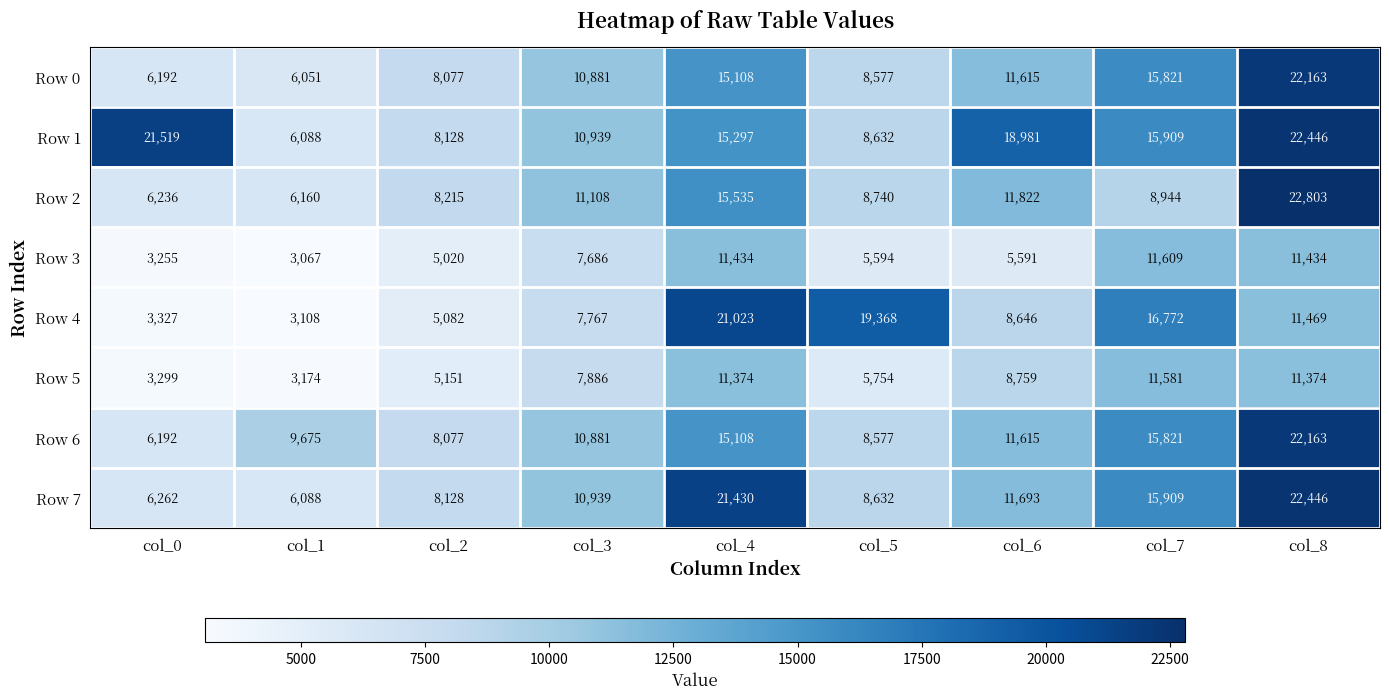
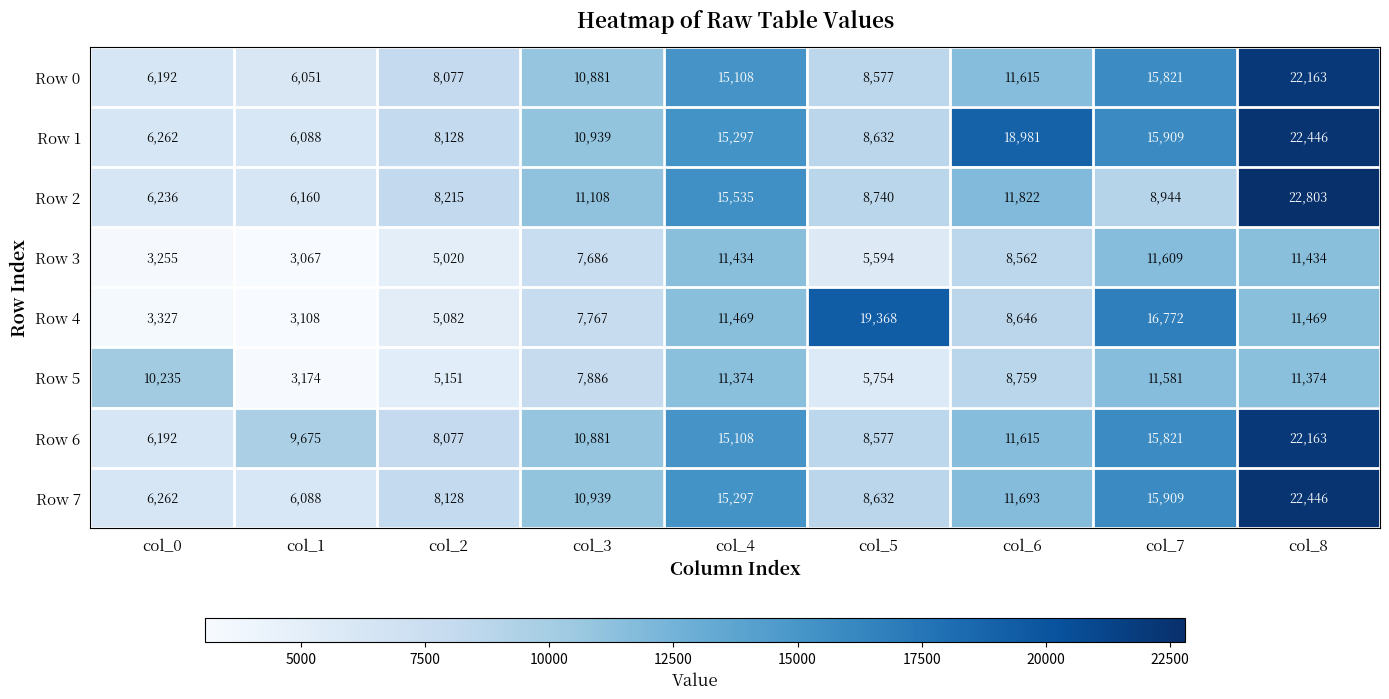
Row 1, col_0: 21,519 -> 6,262
Row 3, col_6: 5,591 -> 8,562
Row 4, col_4: 21,023 -> 11,469
Row 5, col_0: 3,299 -> 10,235
Row 7, col_4: 21,430 -> 15,297
